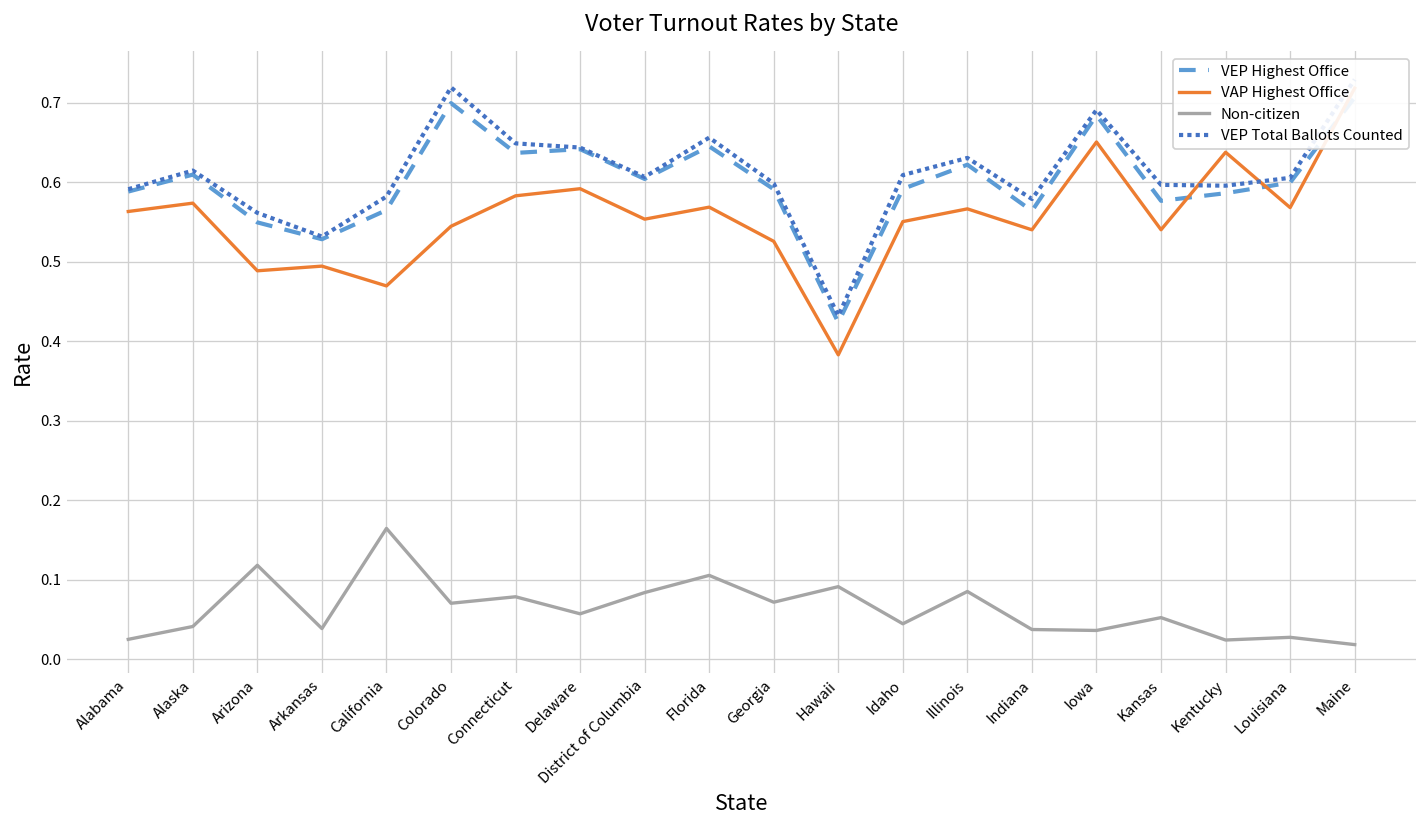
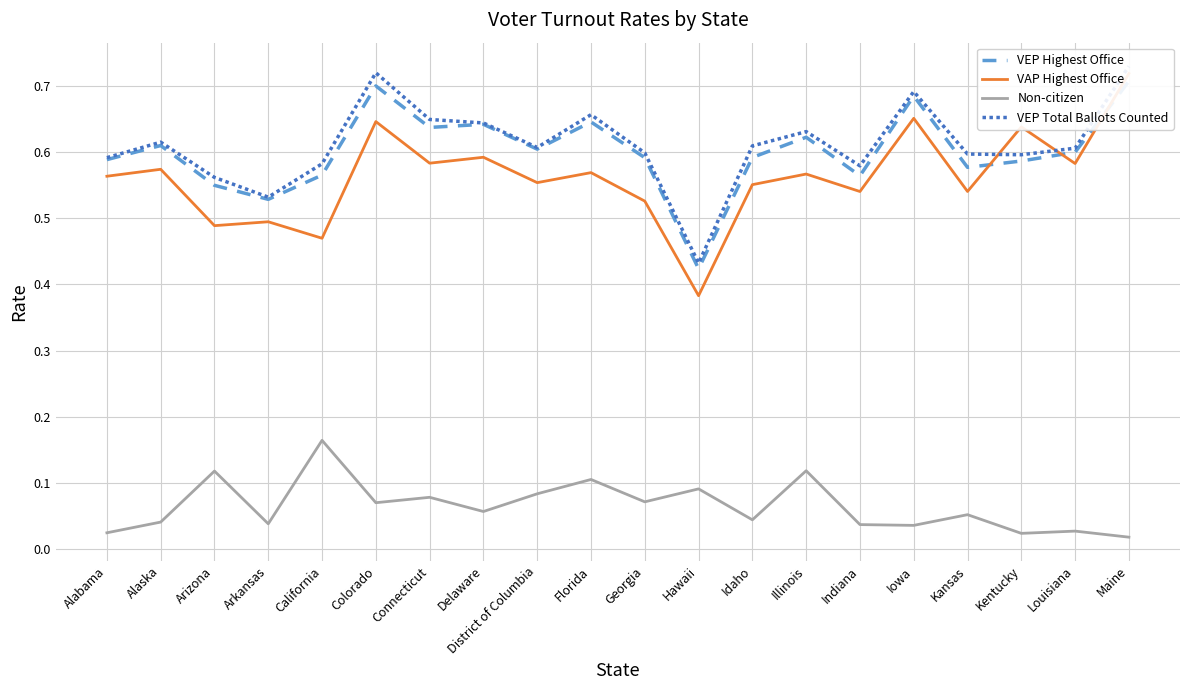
VAP Highest Office, Colorado: 0.54 -> 0.65
Non-citizen, Illinois: 0.09 -> 0.12
VAP Highest Office, Louisiana: 0.57 -> 0.58
